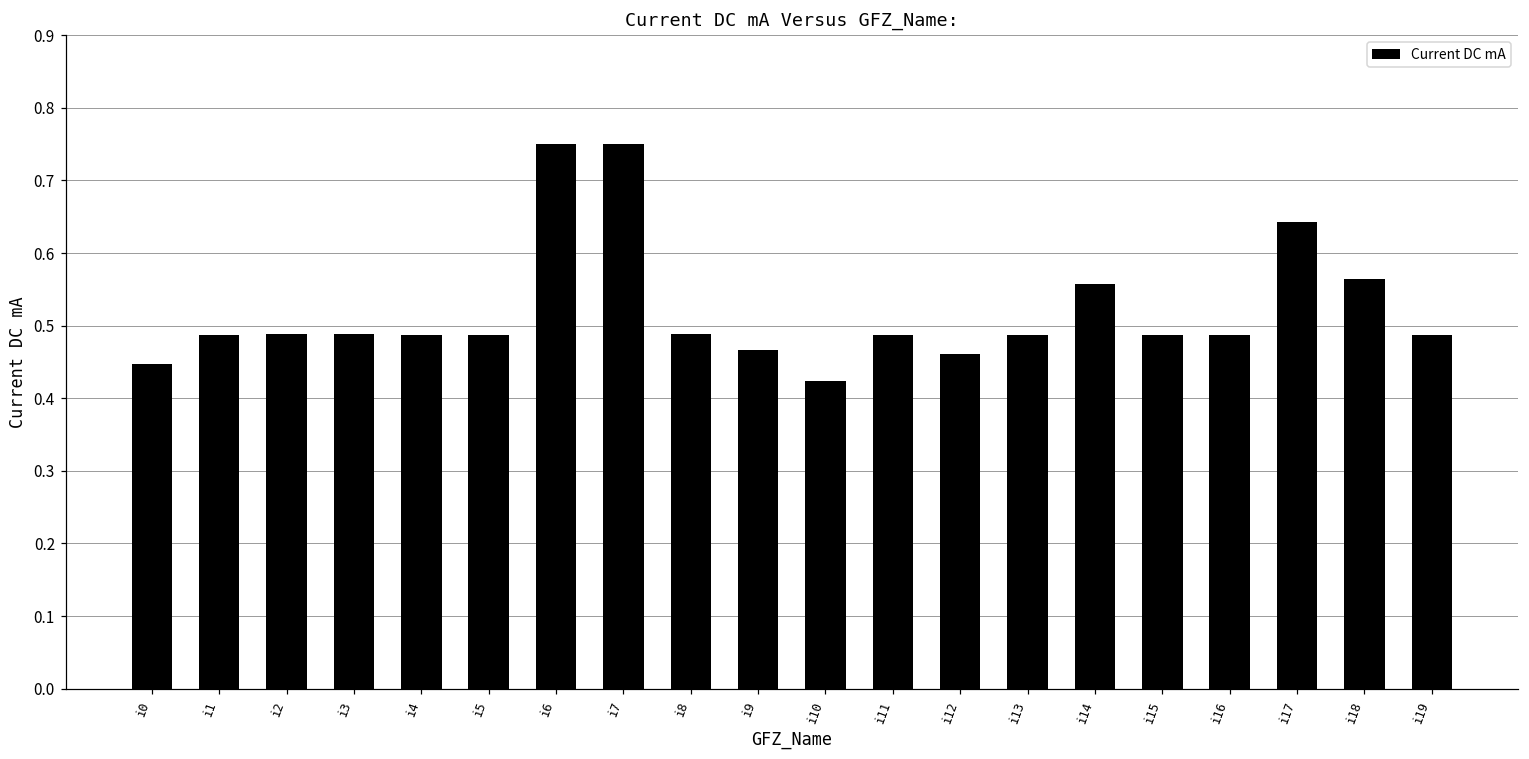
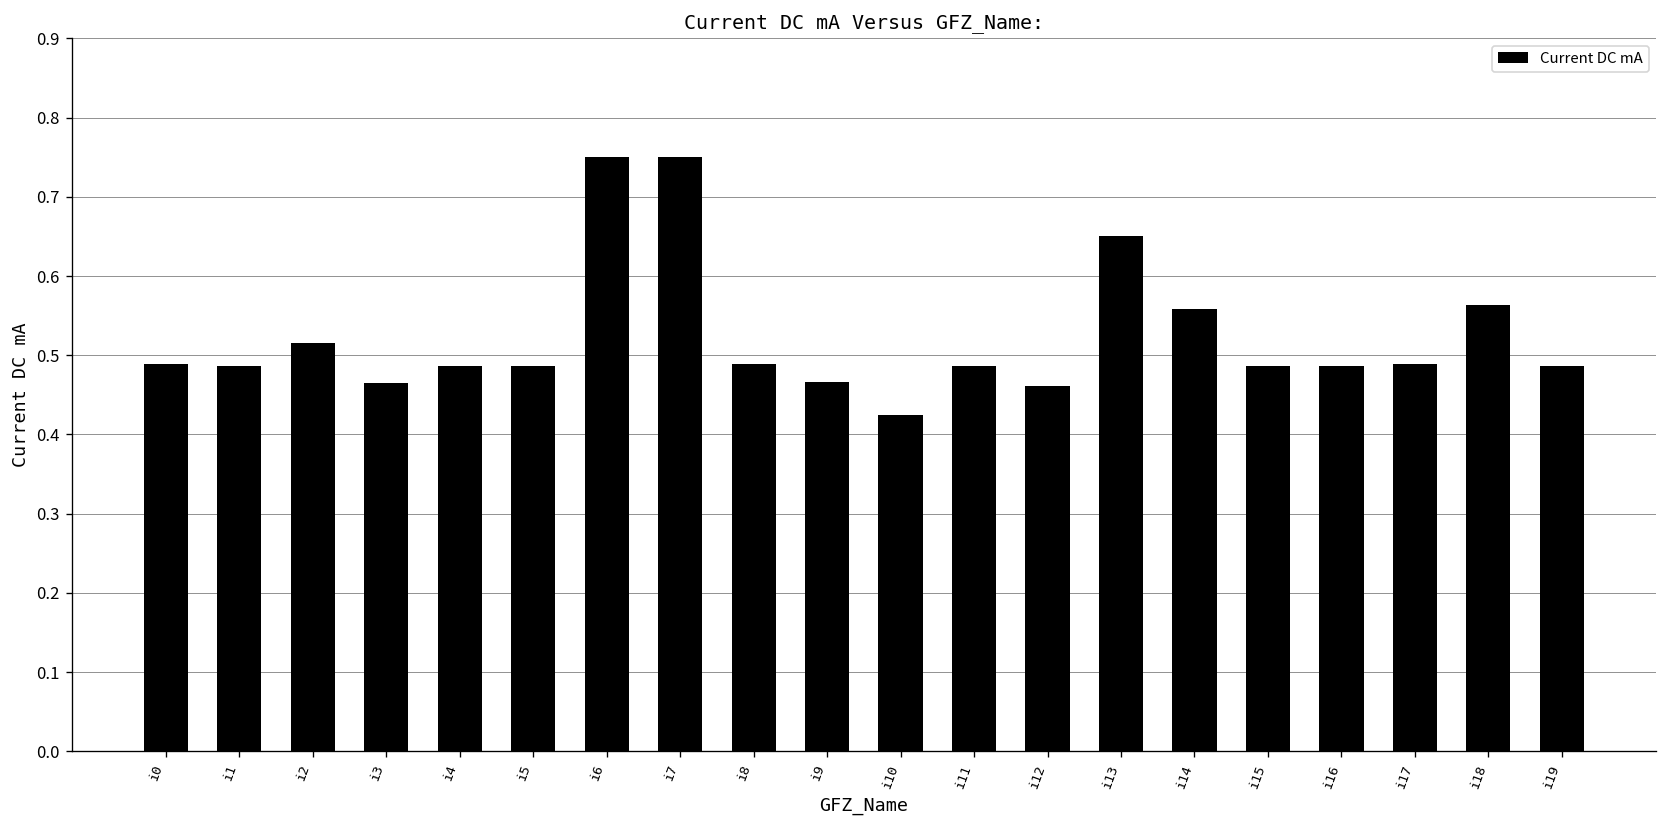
i0: 0.45 -> 0.49
i2: 0.49 -> 0.52
i3: 0.49 -> 0.47
i13: 0.49 -> 0.65
i17: 0.64 -> 0.49
